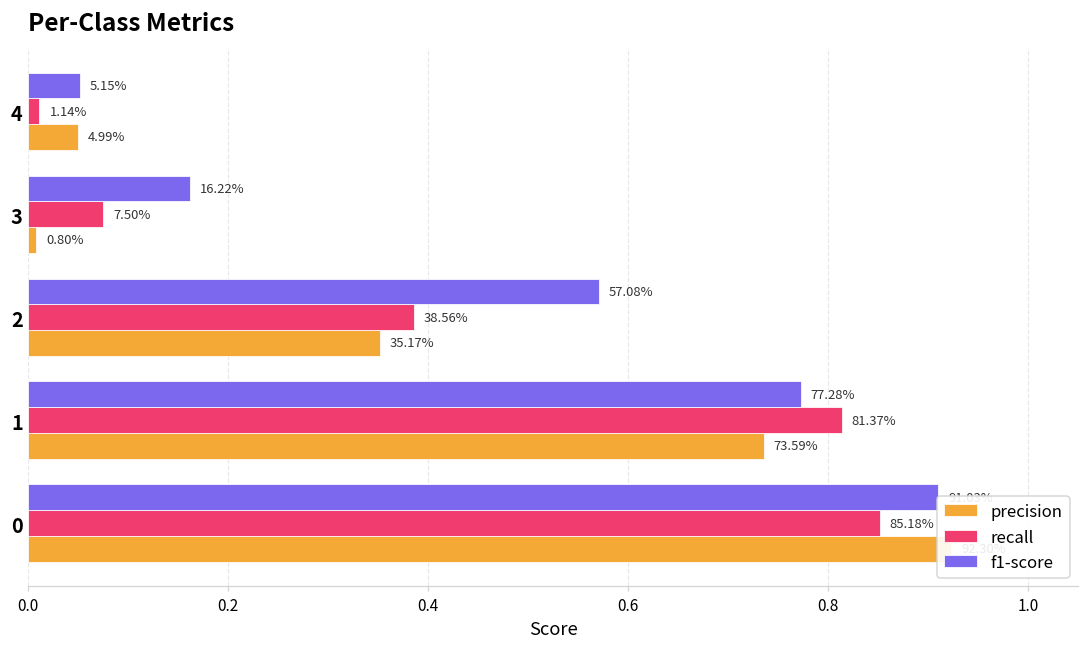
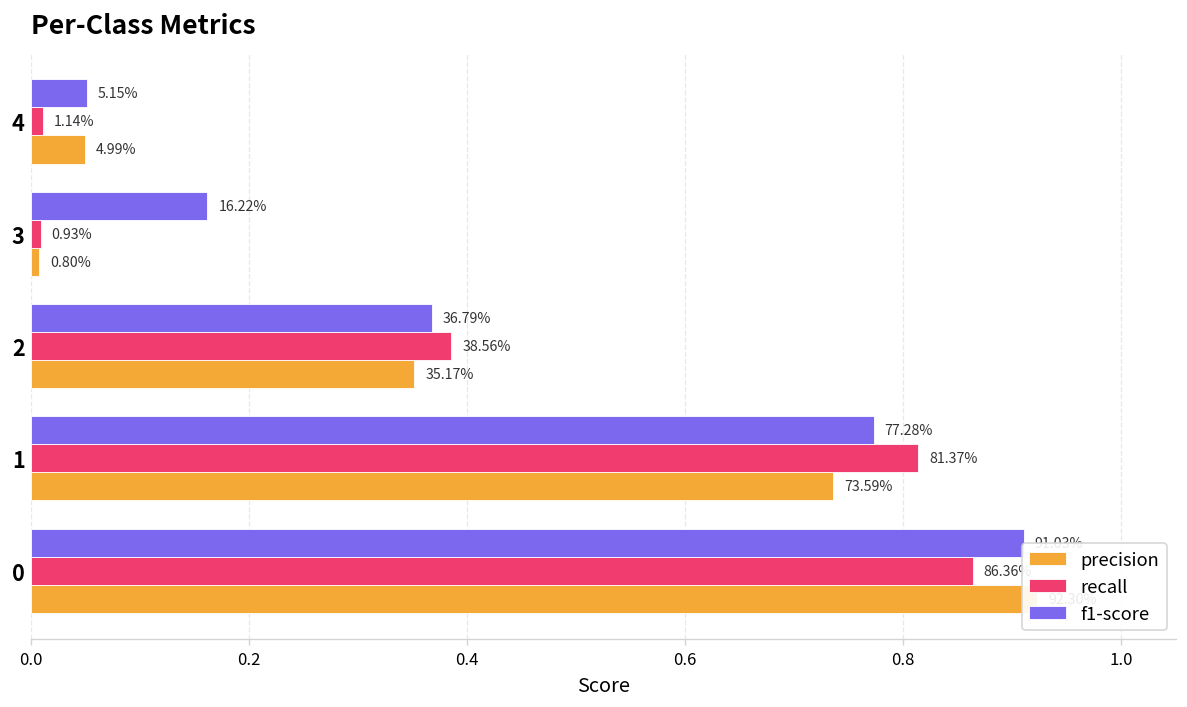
recall, 3: 7.50% -> 0.93%
f1-score, 2: 57.08% -> 36.79%
recall, 0: 0.85 -> 0.86
